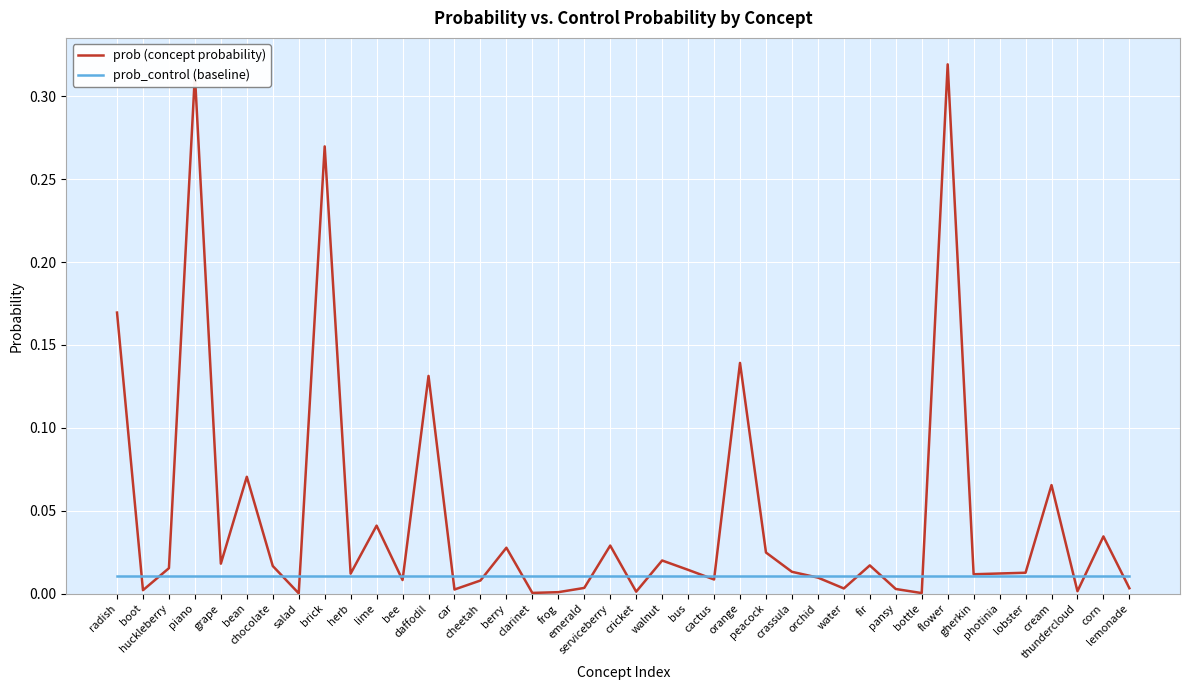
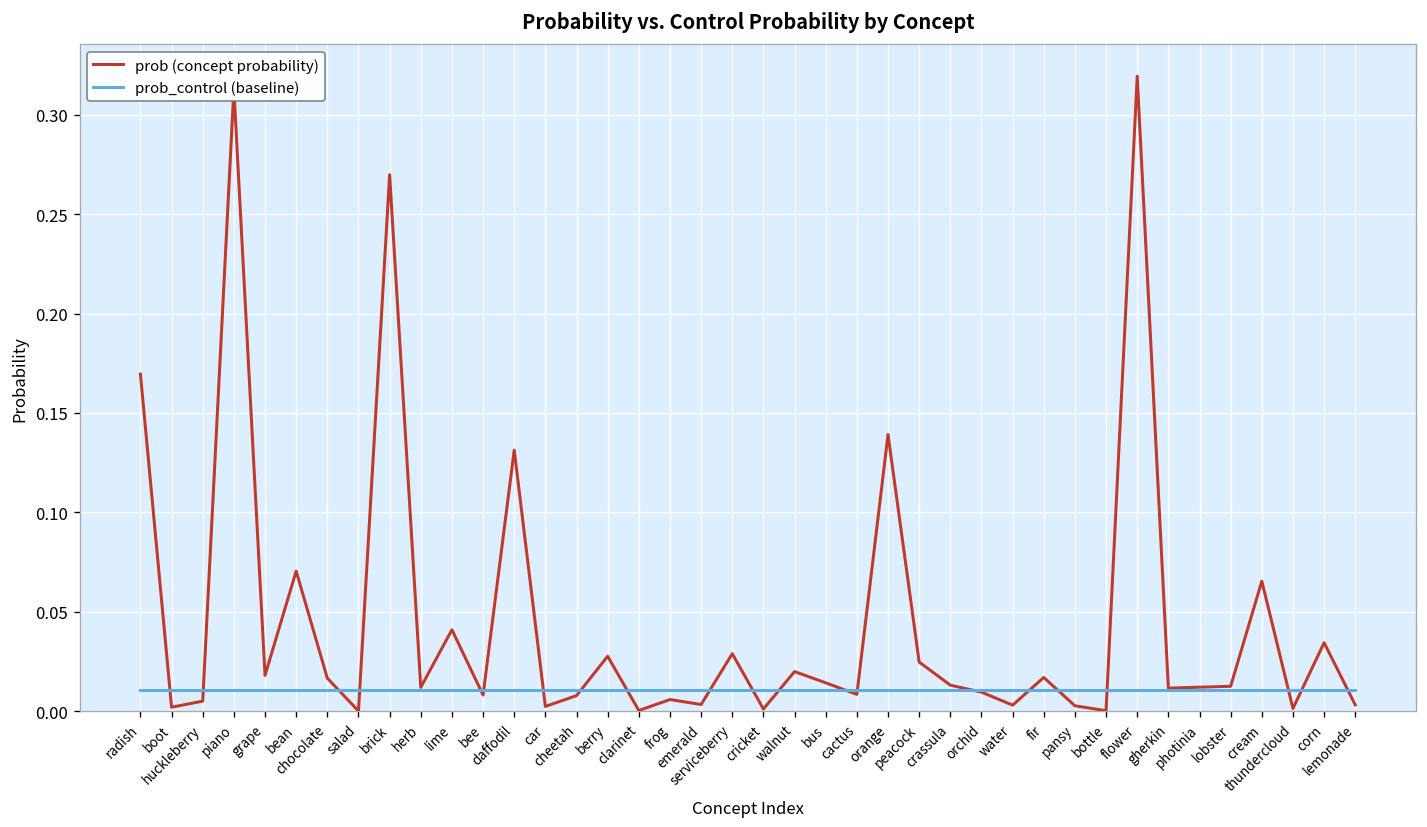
prob (concept probability), huckleberry: 0.015 -> 0.005
prob (concept probability), frog: 0.001 -> 0.006
